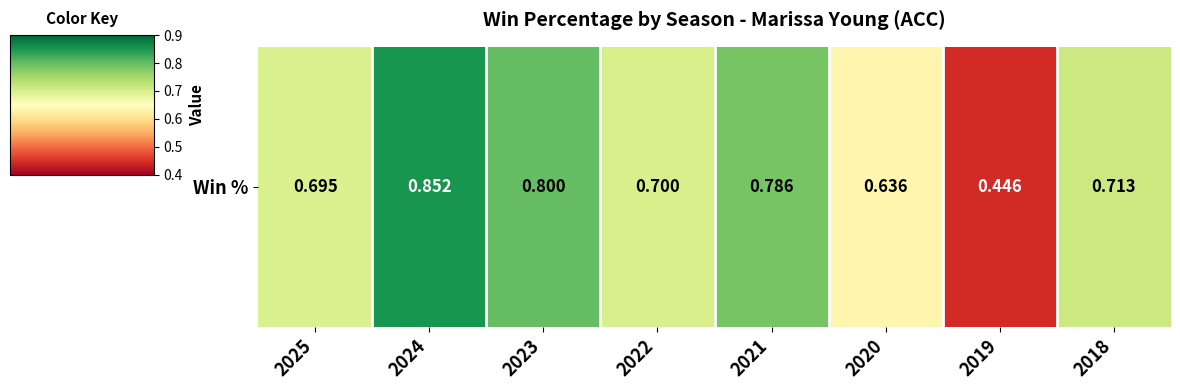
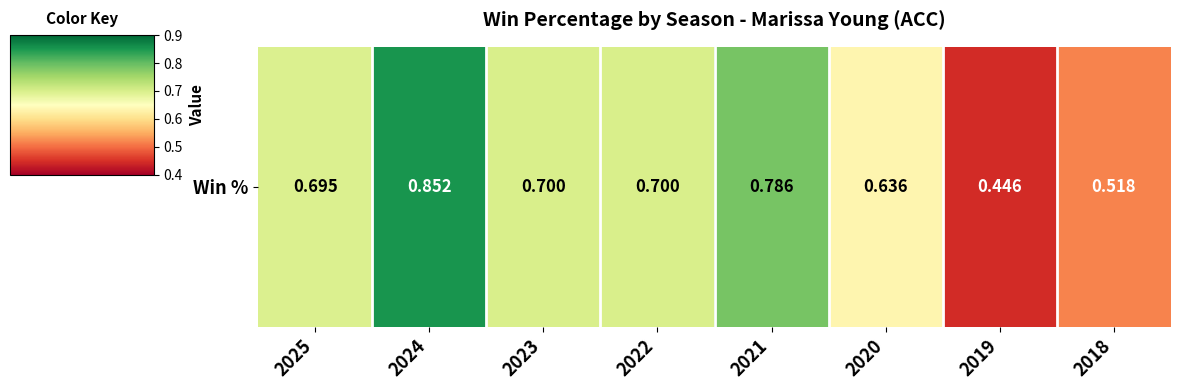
Win %, 2023: 0.800 -> 0.700
Win %, 2018: 0.713 -> 0.518
